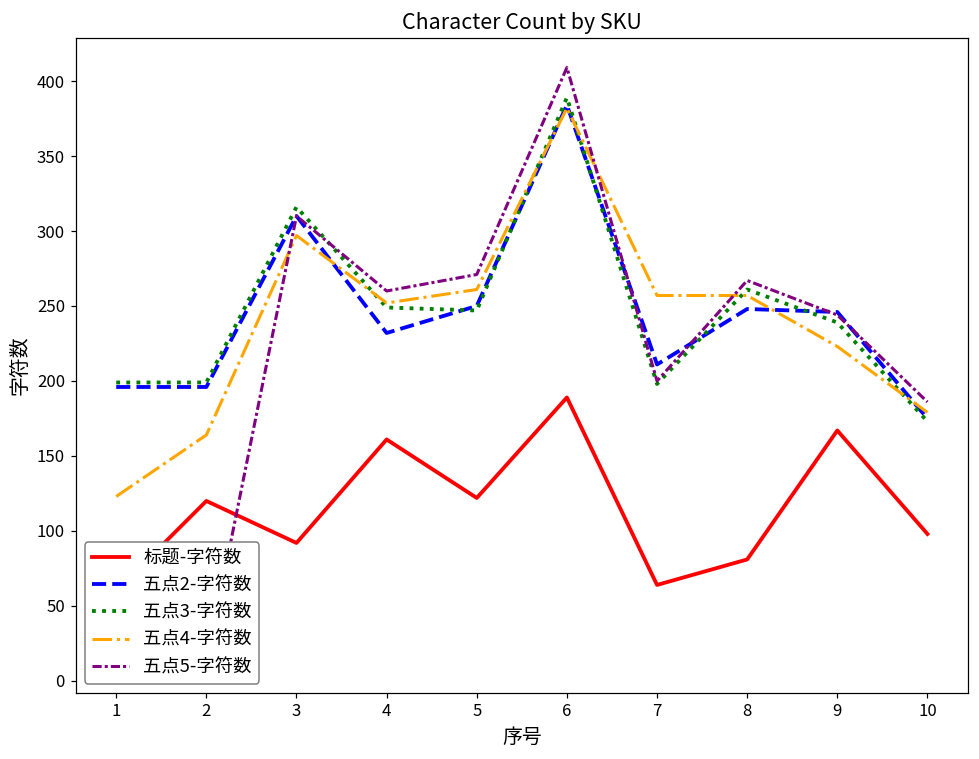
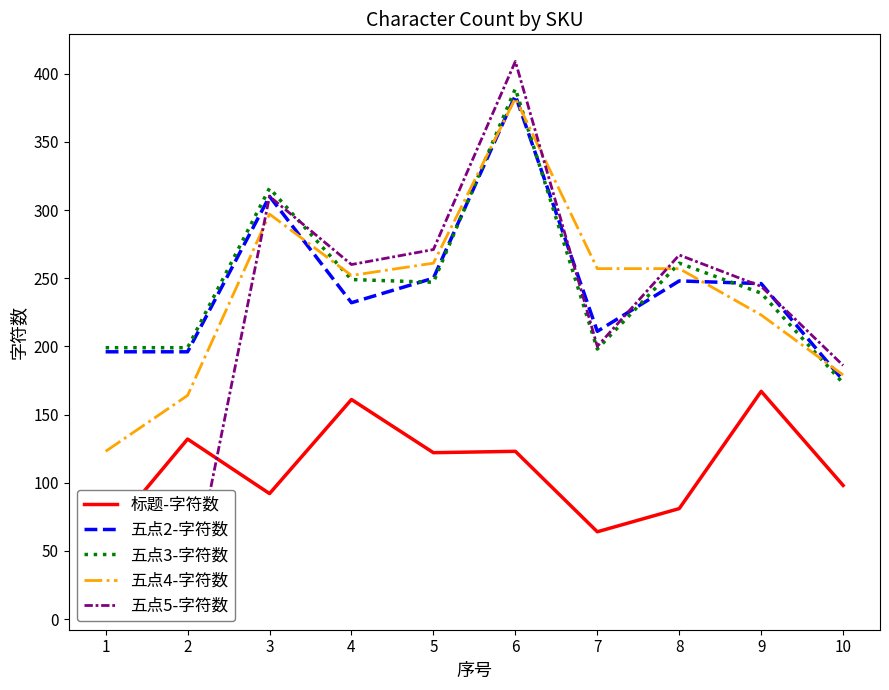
标题-字符数, 2: 120 -> 132
标题-字符数, 6: 189 -> 123
